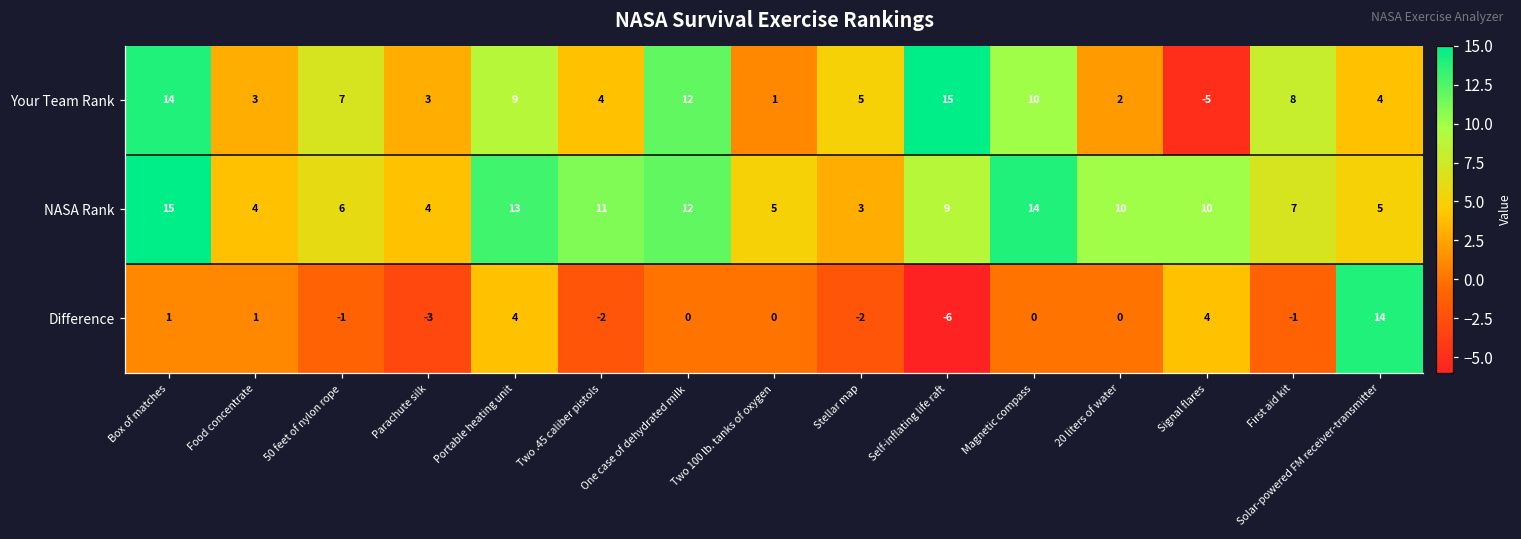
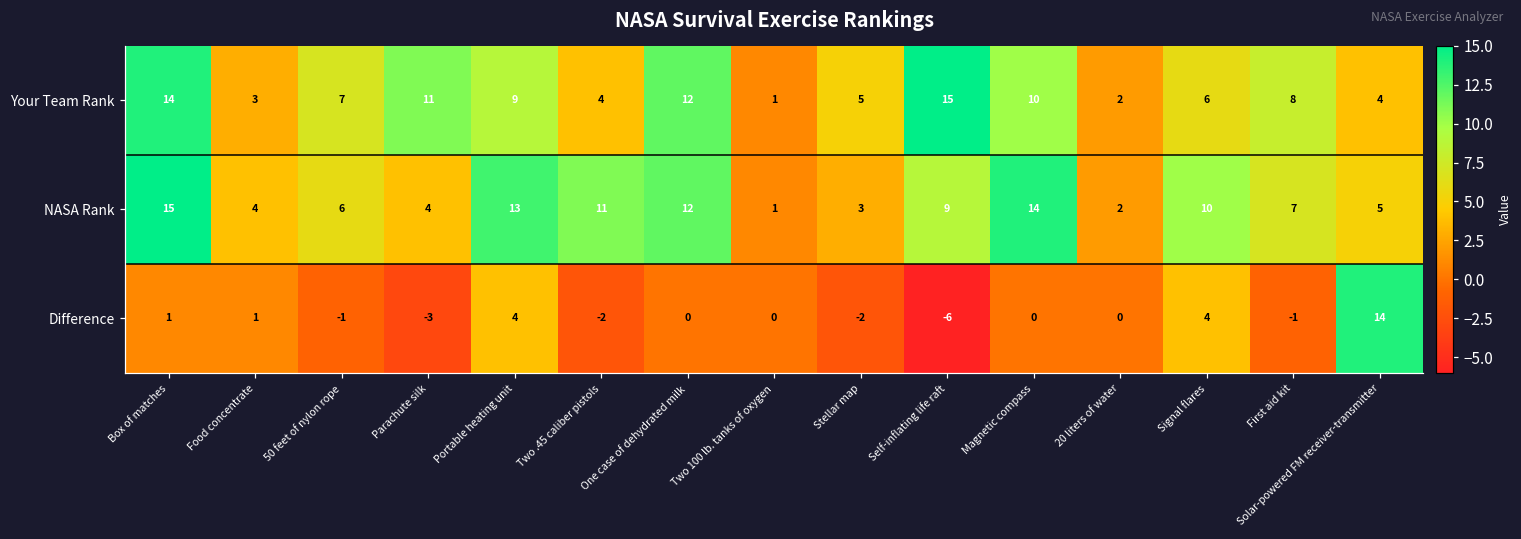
Your Team Rank, Parachute silk: 3 -> 11
Your Team Rank, Signal flares: -5 -> 6
NASA Rank, Two 100 lb. tanks of oxygen: 5 -> 1
NASA Rank, 20 liters of water: 10 -> 2
